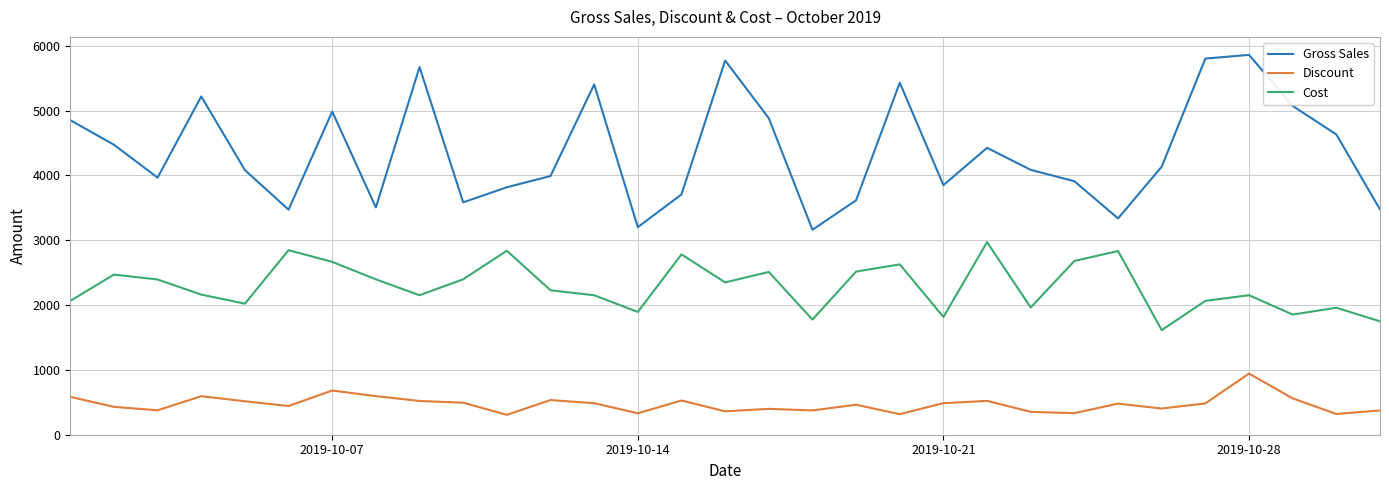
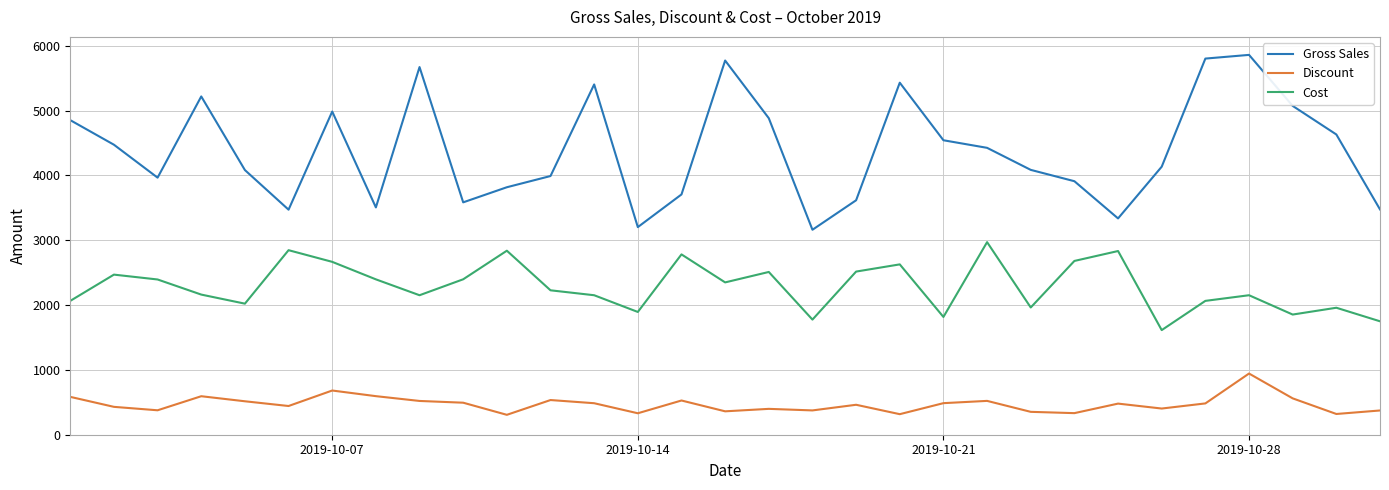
Gross Sales, 2019-10-21: 3900 -> 4500
